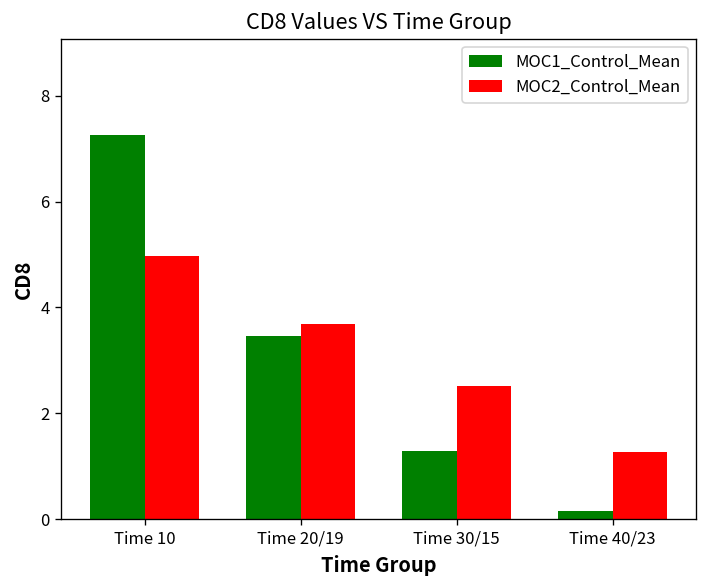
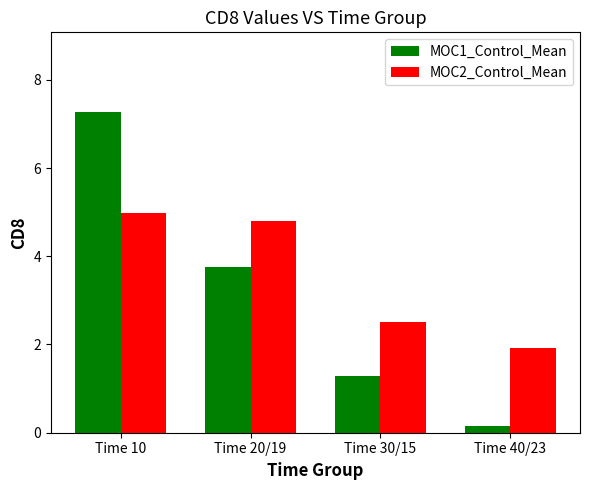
MOC1_Control_Mean, Time 20/19: 3.5 -> 3.8
MOC2_Control_Mean, Time 20/19: 3.7 -> 4.8
MOC2_Control_Mean, Time 40/23: 1.3 -> 1.9
